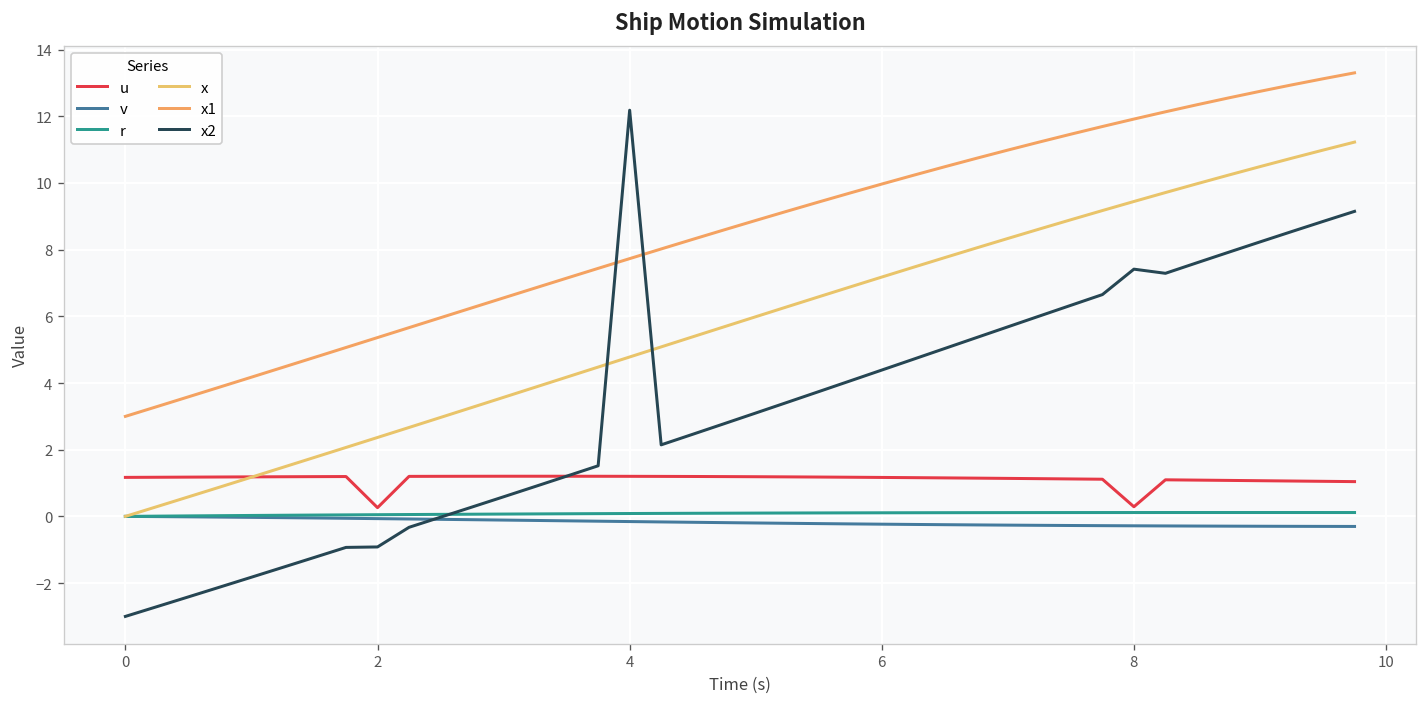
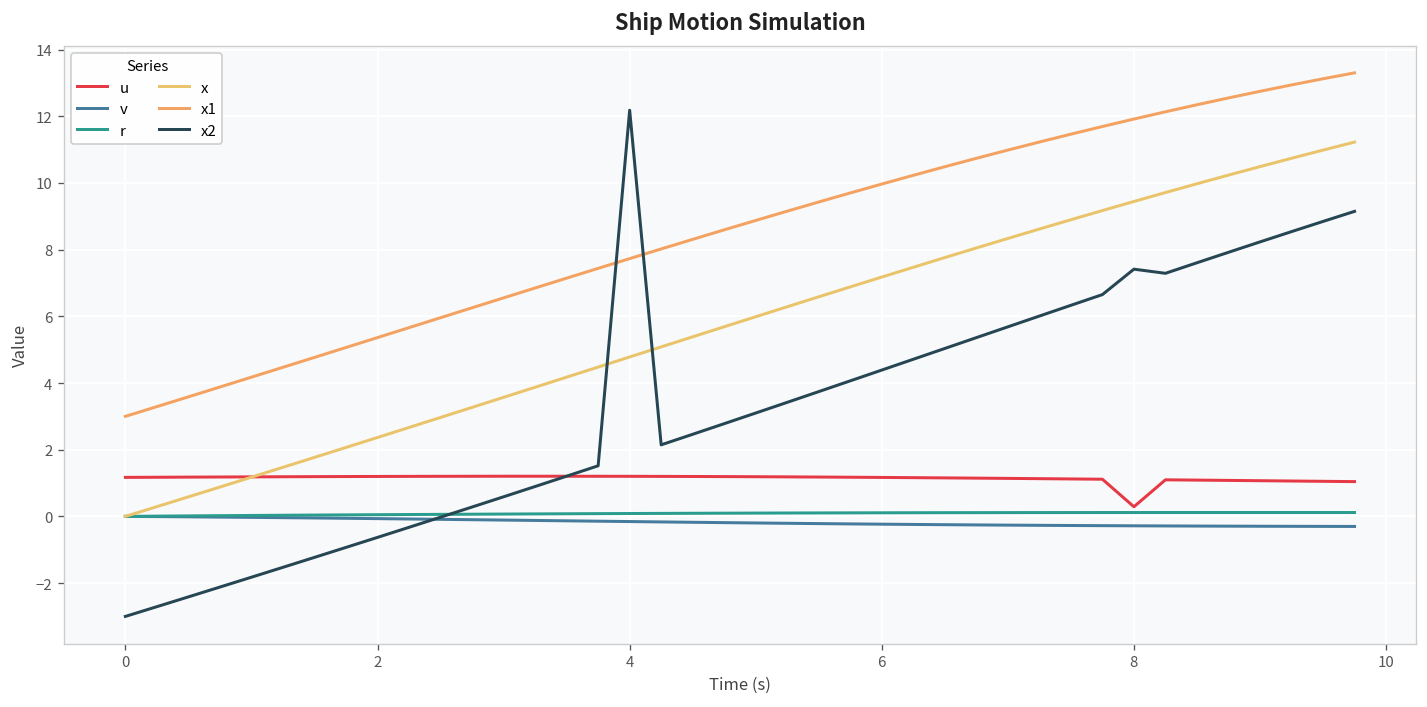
u, 2: 0.3 -> 1.2
x2, 2: -0.9 -> -0.6
